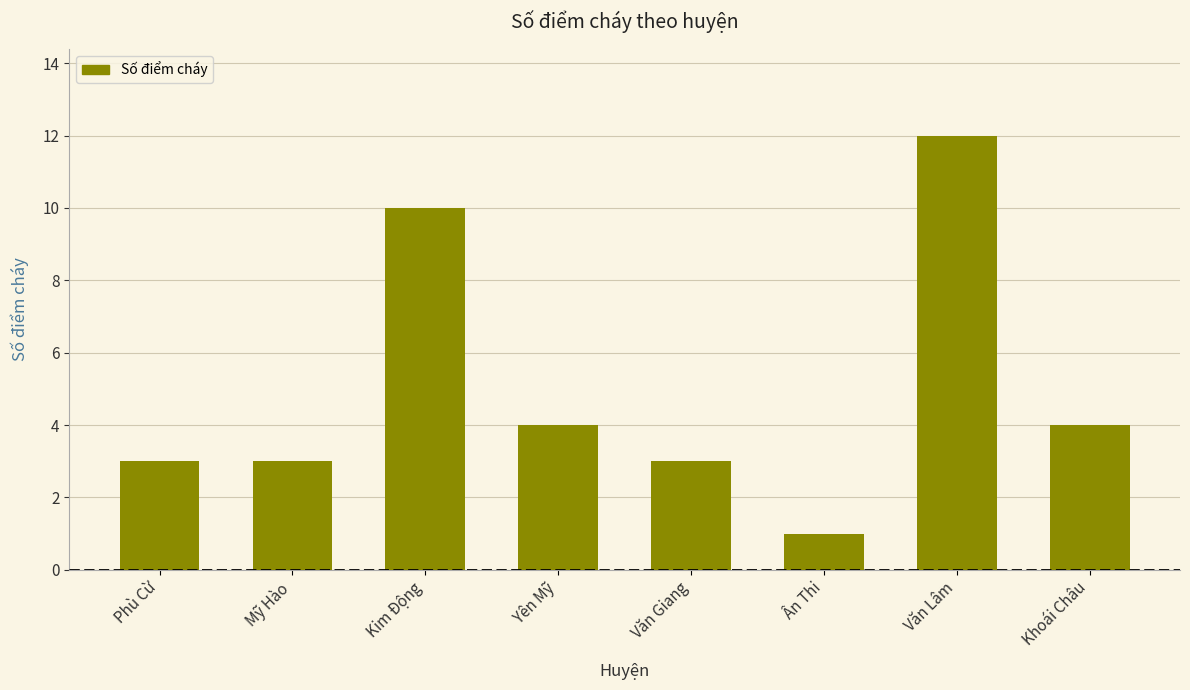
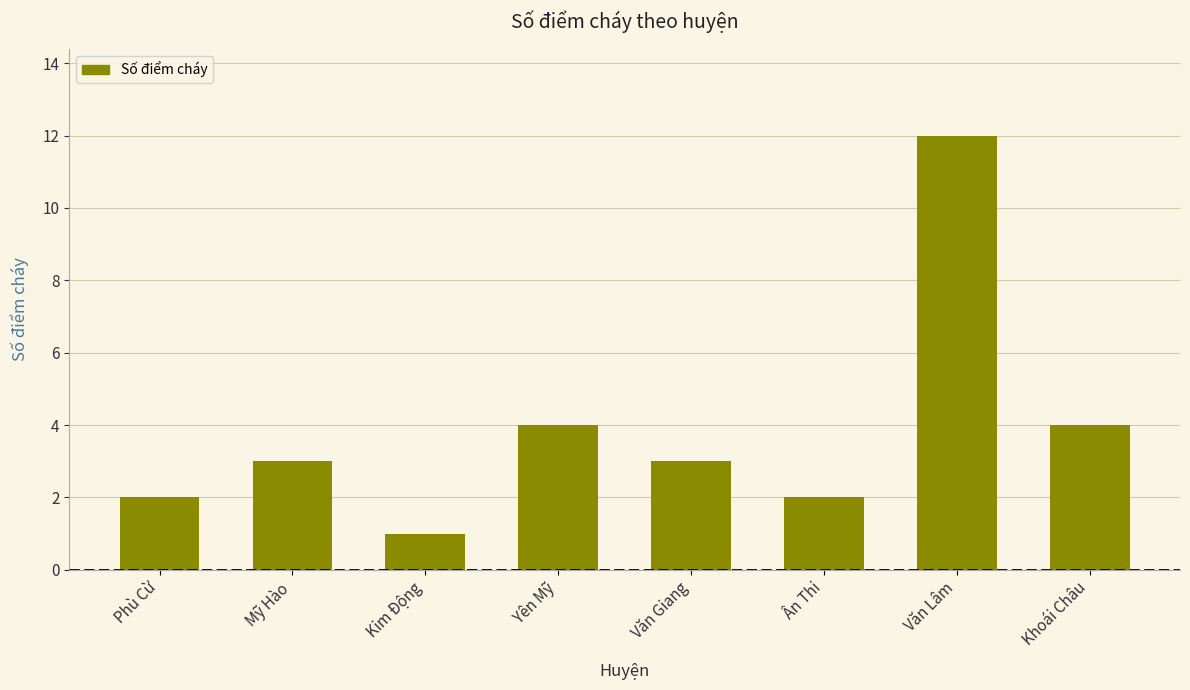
Phù Cừ: 3 -> 2
Kim Động: 10 -> 1
Ân Thi: 1 -> 2
